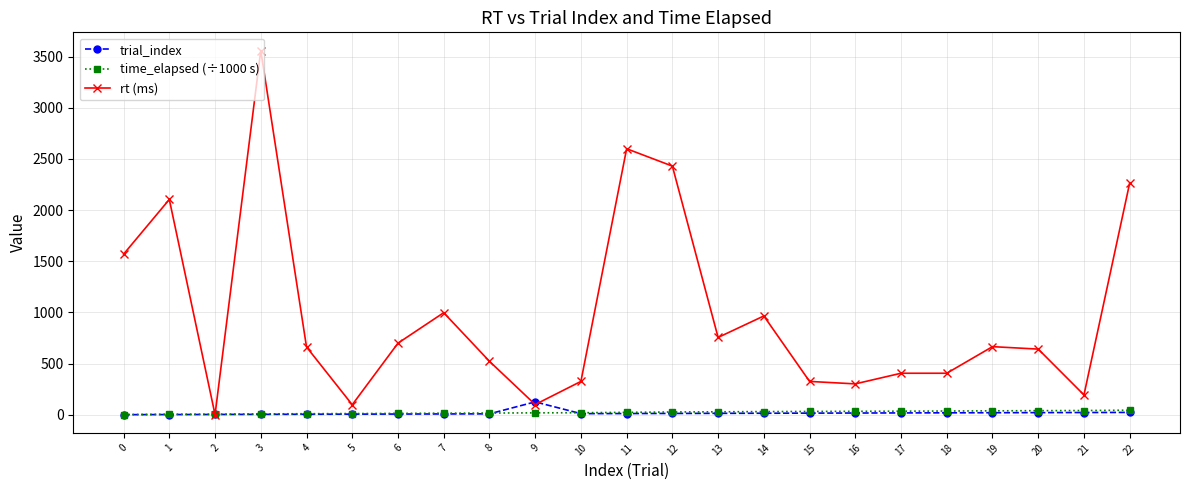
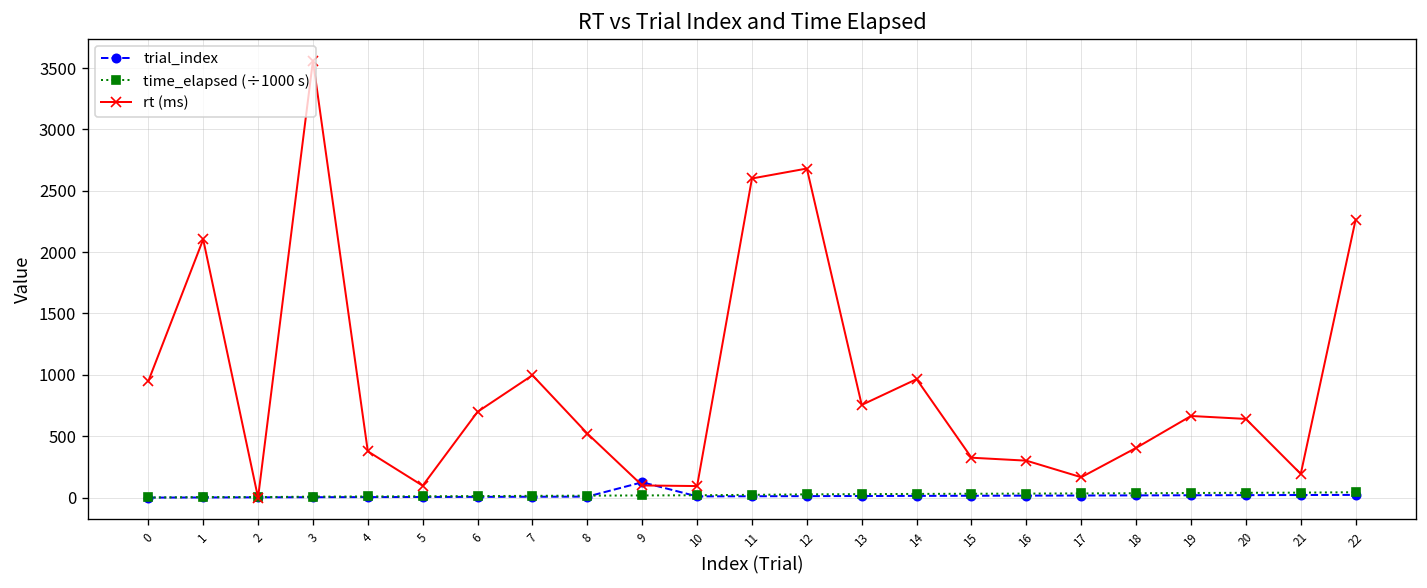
rt (ms), 0: 1570 -> 950
rt (ms), 4: 660 -> 380
rt (ms), 10: 330 -> 90
rt (ms), 12: 2430 -> 2680
rt (ms), 17: 410 -> 170
